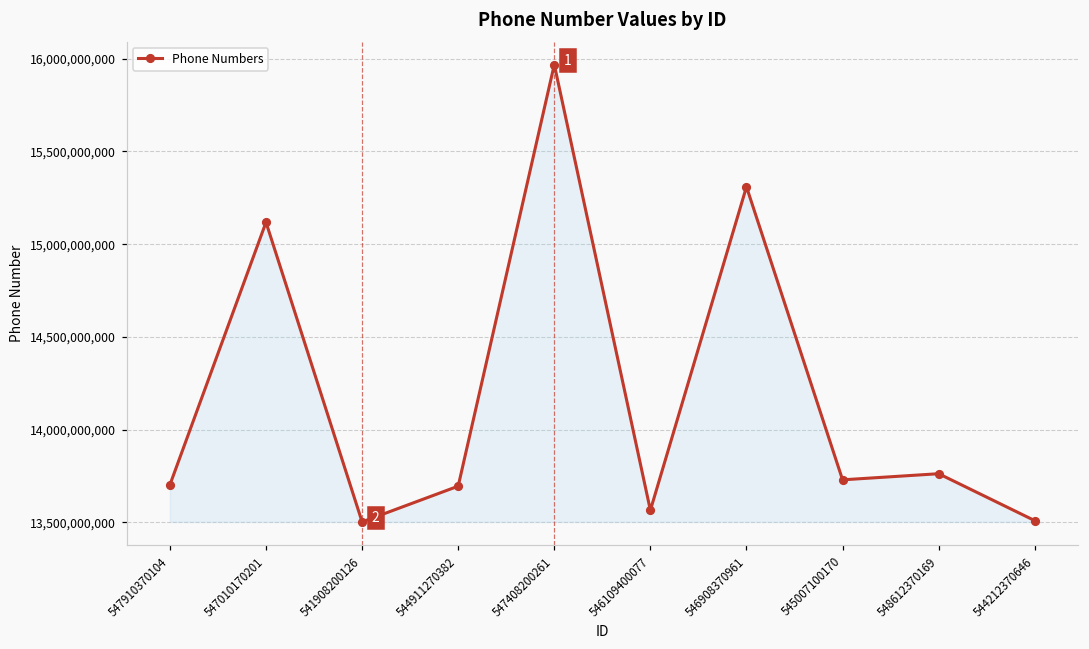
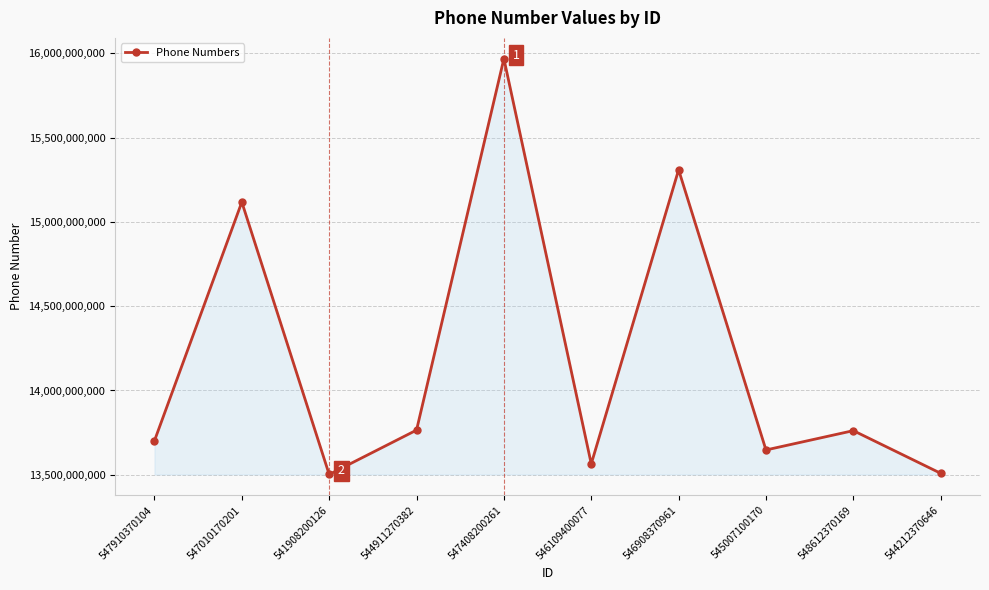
544911270382: 13,690,000,000 -> 13,760,000,000
545007100170: 13,730,000,000 -> 13,650,000,000
